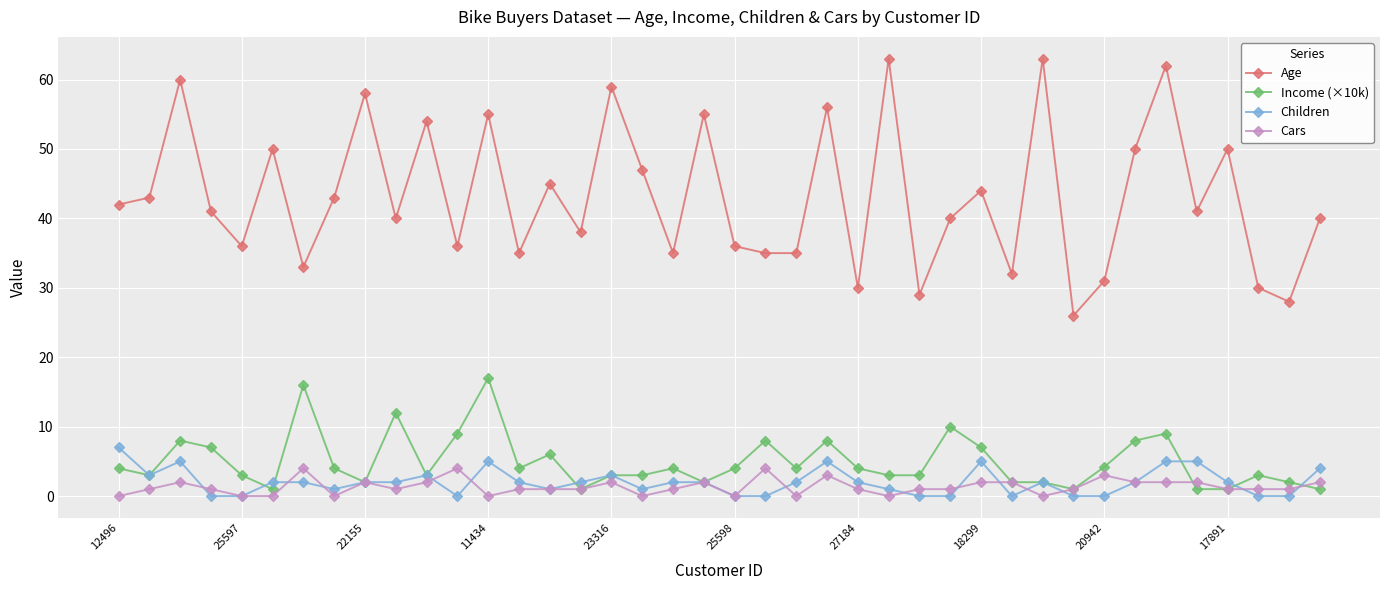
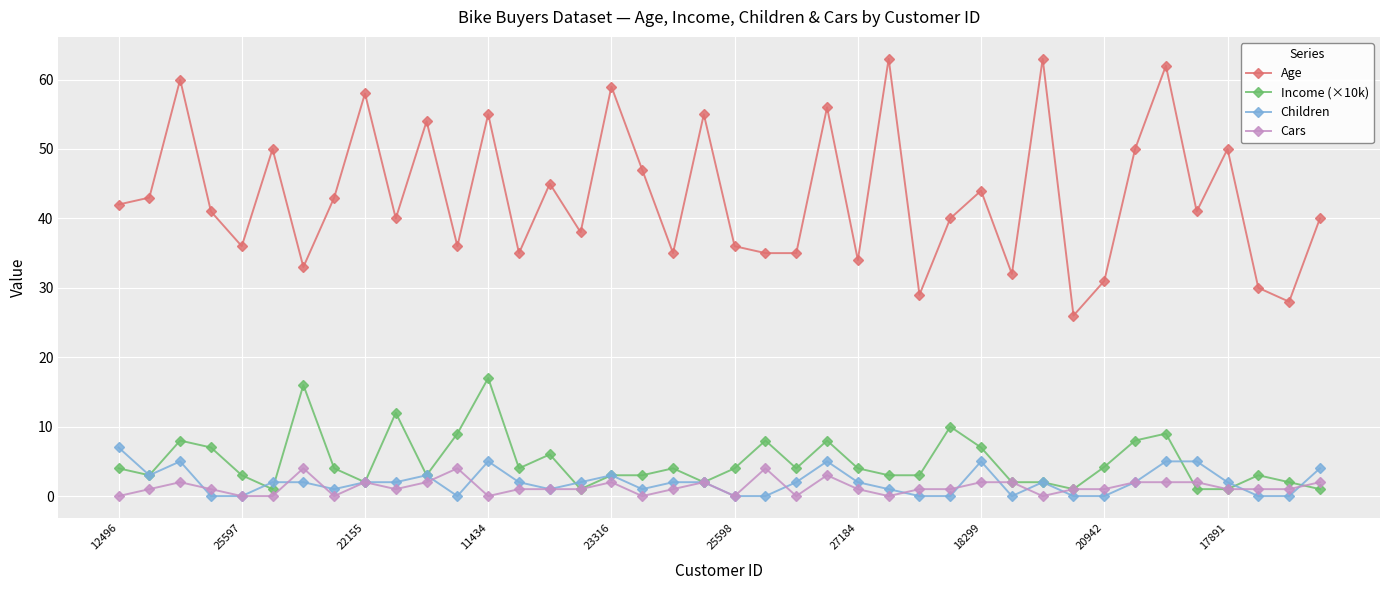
Age, 27184: 30 -> 34
Cars, 20942: 3 -> 1
